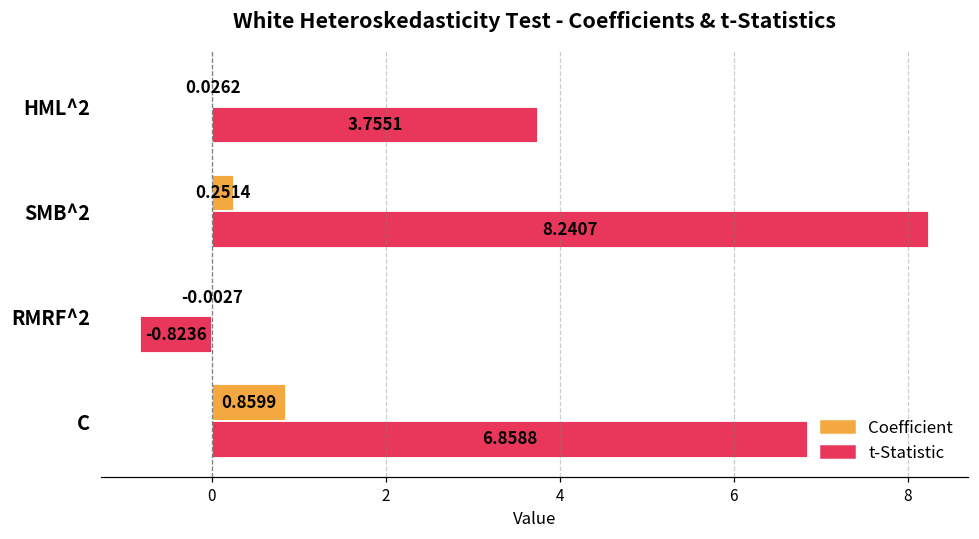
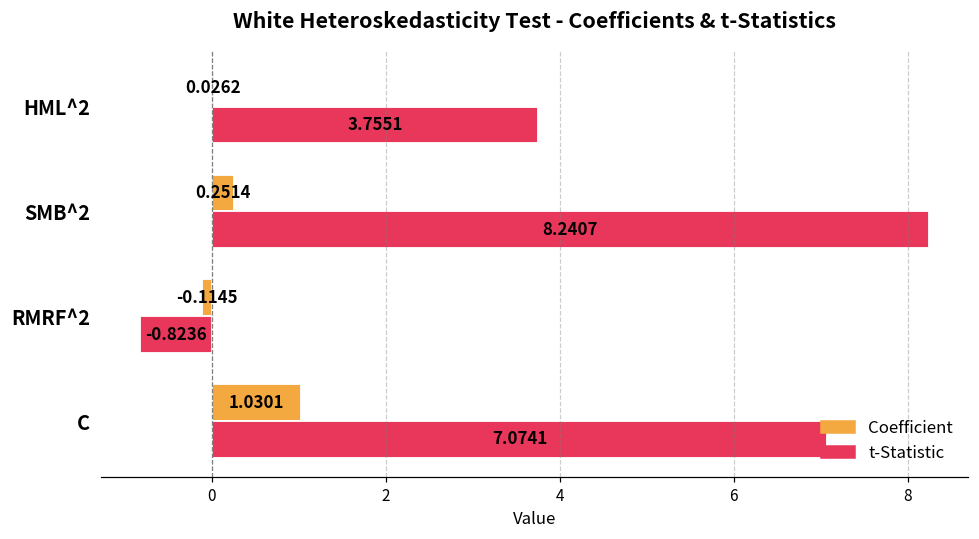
Coefficient, RMRF^2: -0.0027 -> -0.1145
Coefficient, C: 0.8599 -> 1.0301
t-Statistic, C: 6.8588 -> 7.0741
